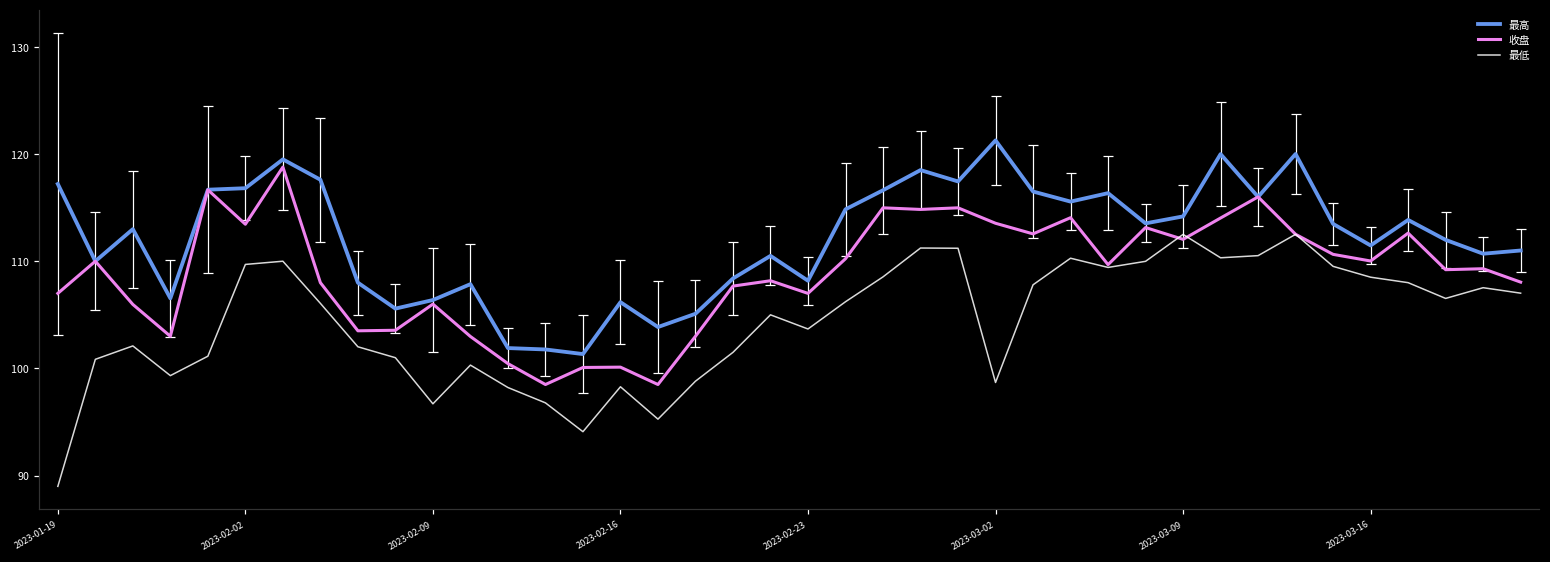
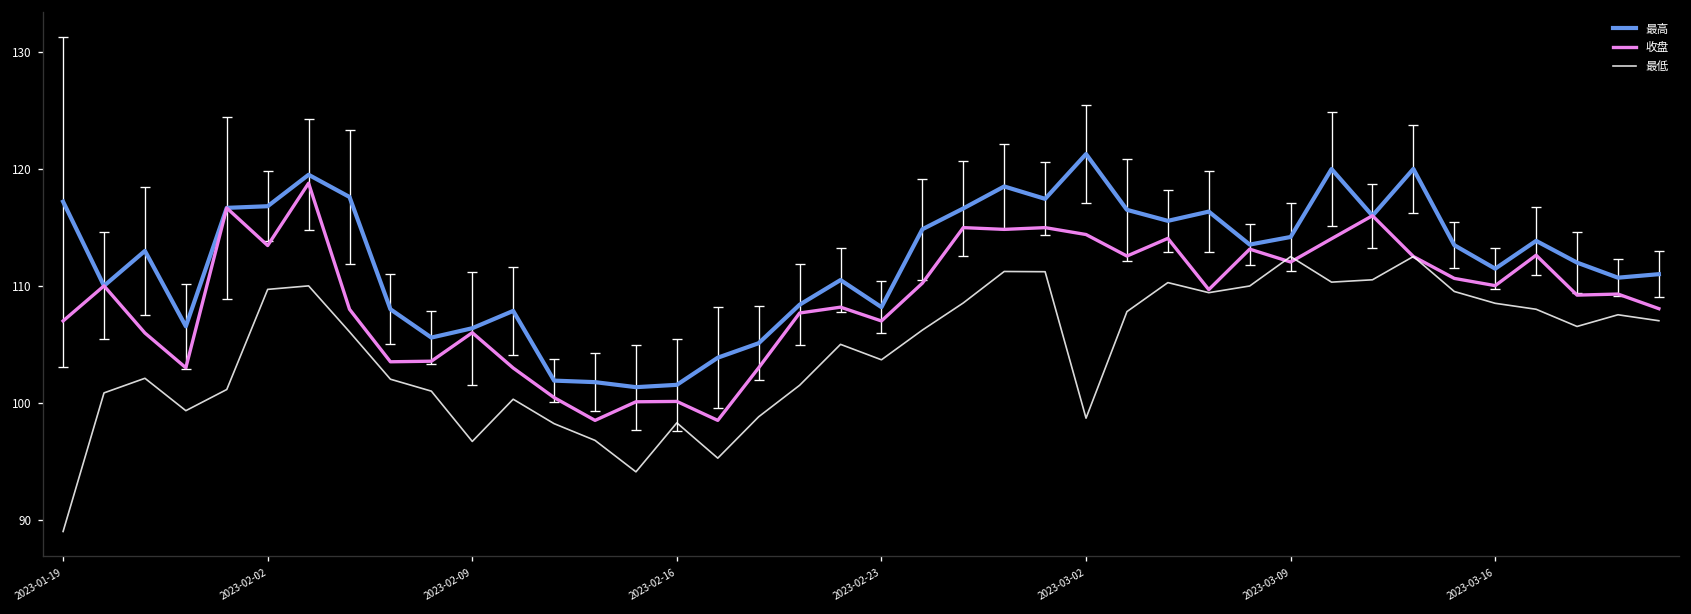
最高, 2023-02-16: 106 -> 102
收盘, 2023-03-02: 113.5 -> 114.4
